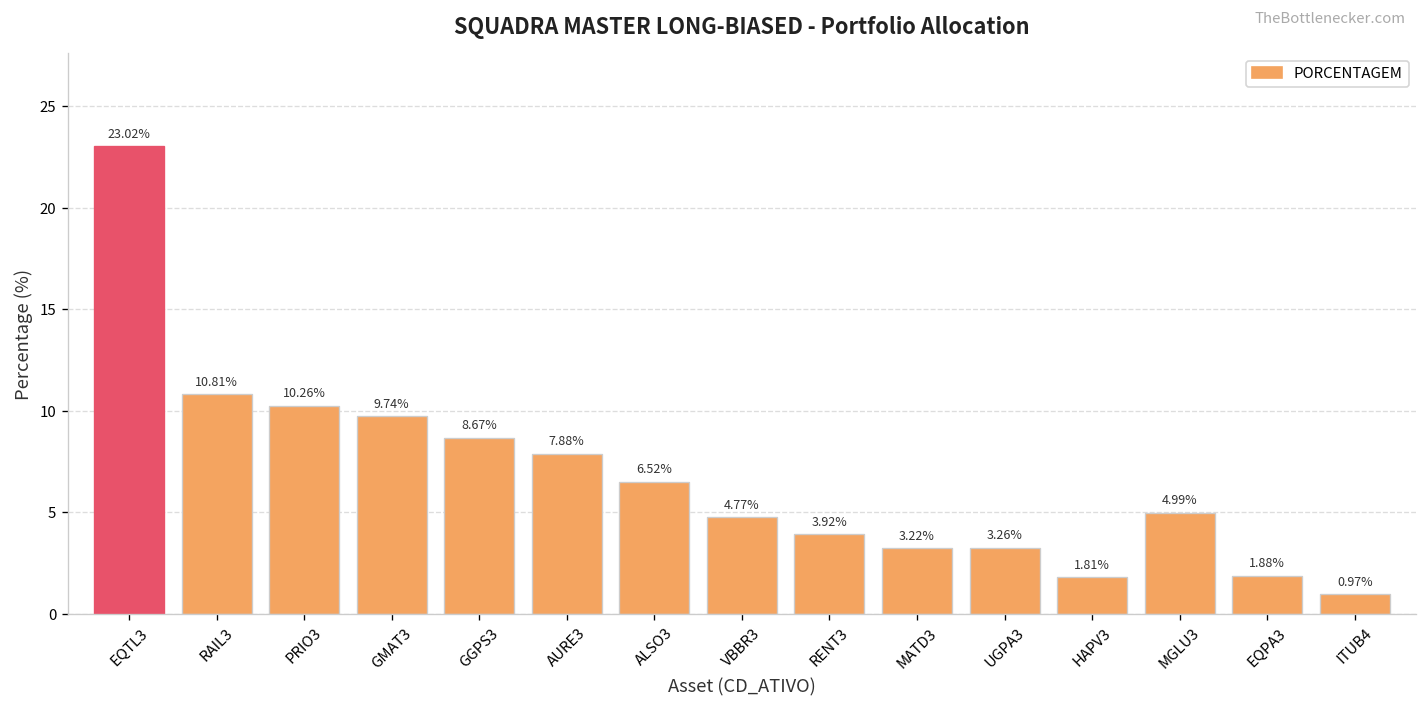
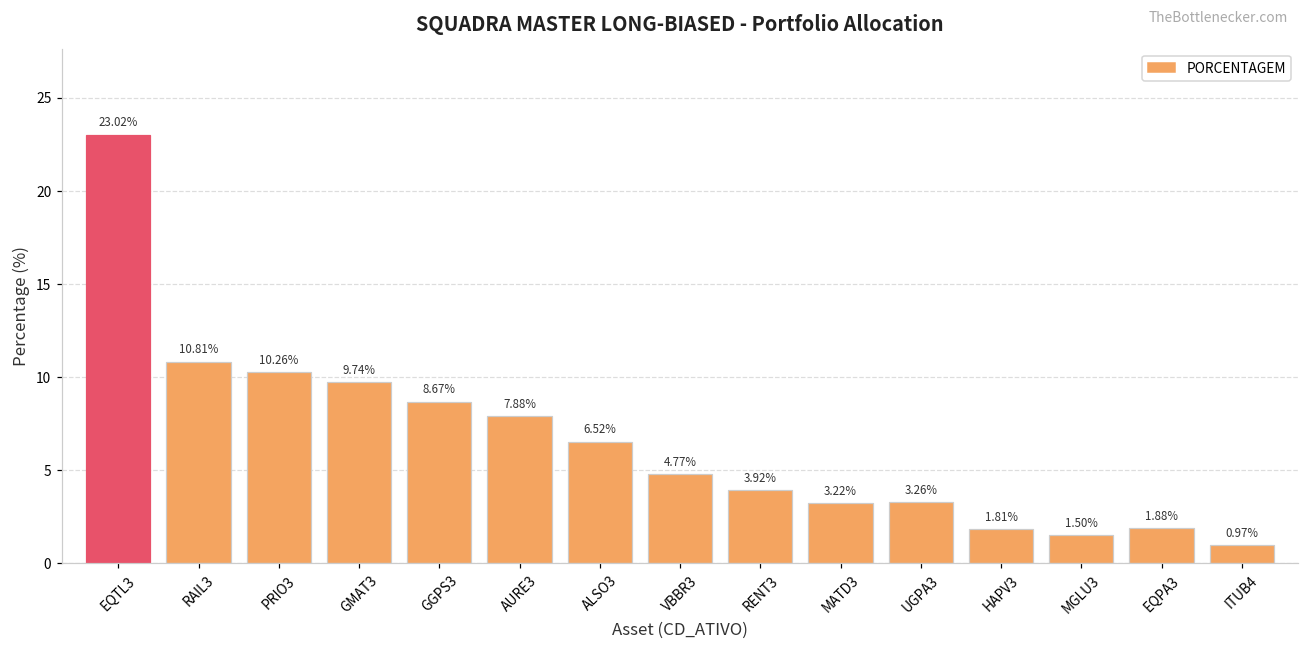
MGLU3: 4.99% -> 1.50%
